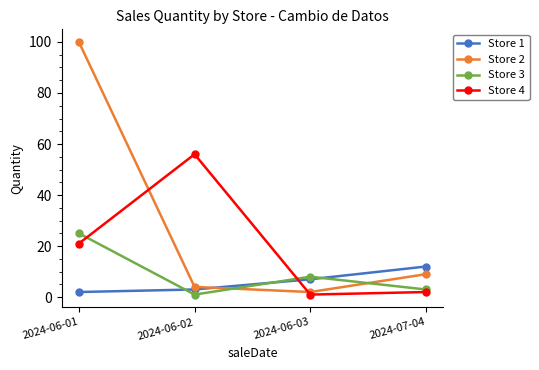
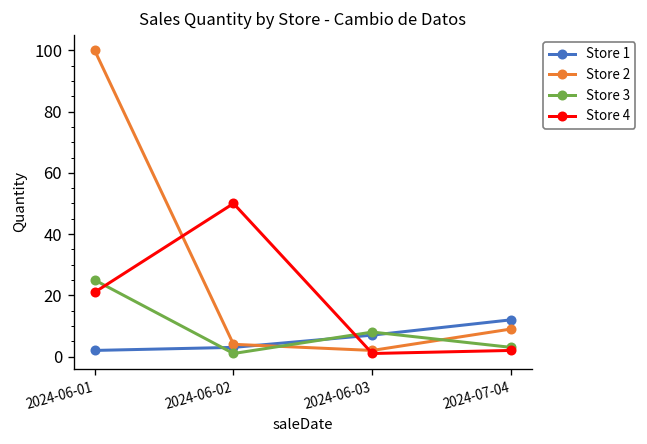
Store 4, 2024-06-02: 56 -> 50
